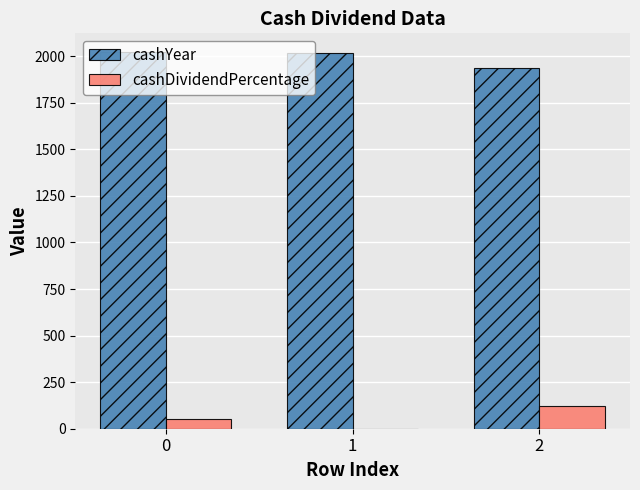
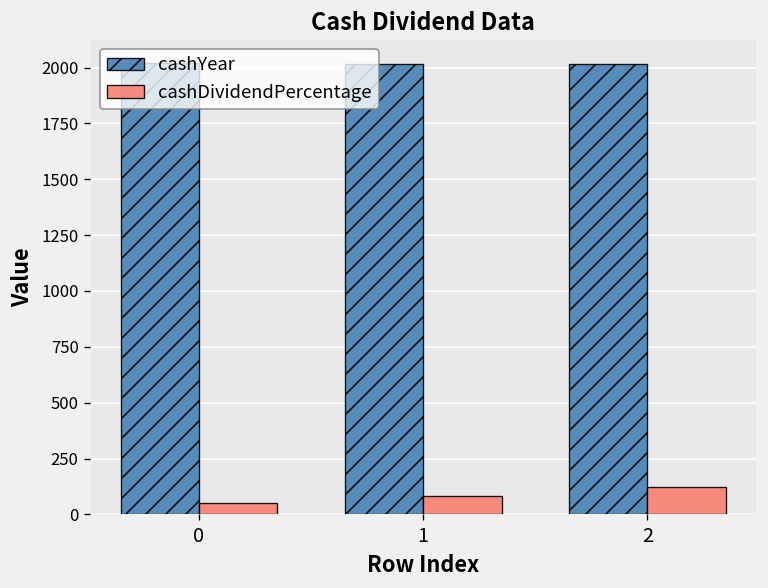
cashDividendPercentage, 1: 0 -> 80
cashYear, 2: 1940 -> 2020
